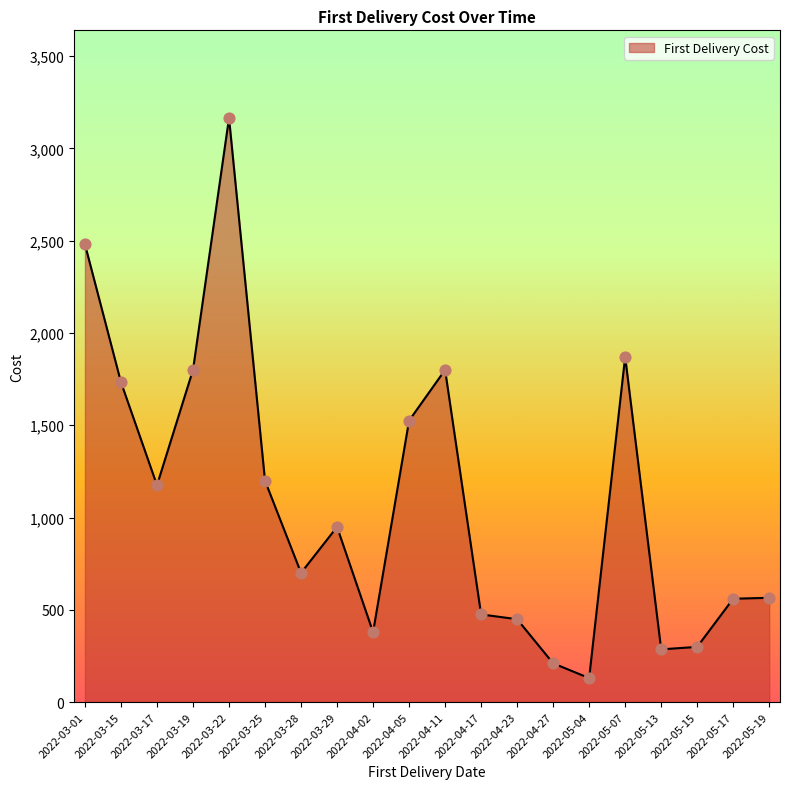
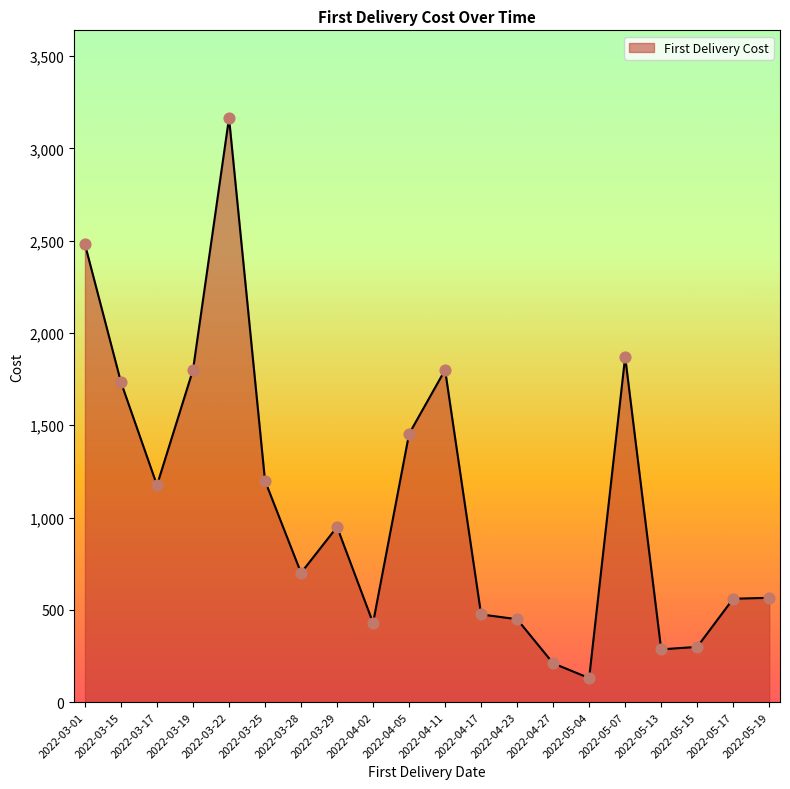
2022-04-02: 380 -> 430
2022-04-05: 1,530 -> 1,450
